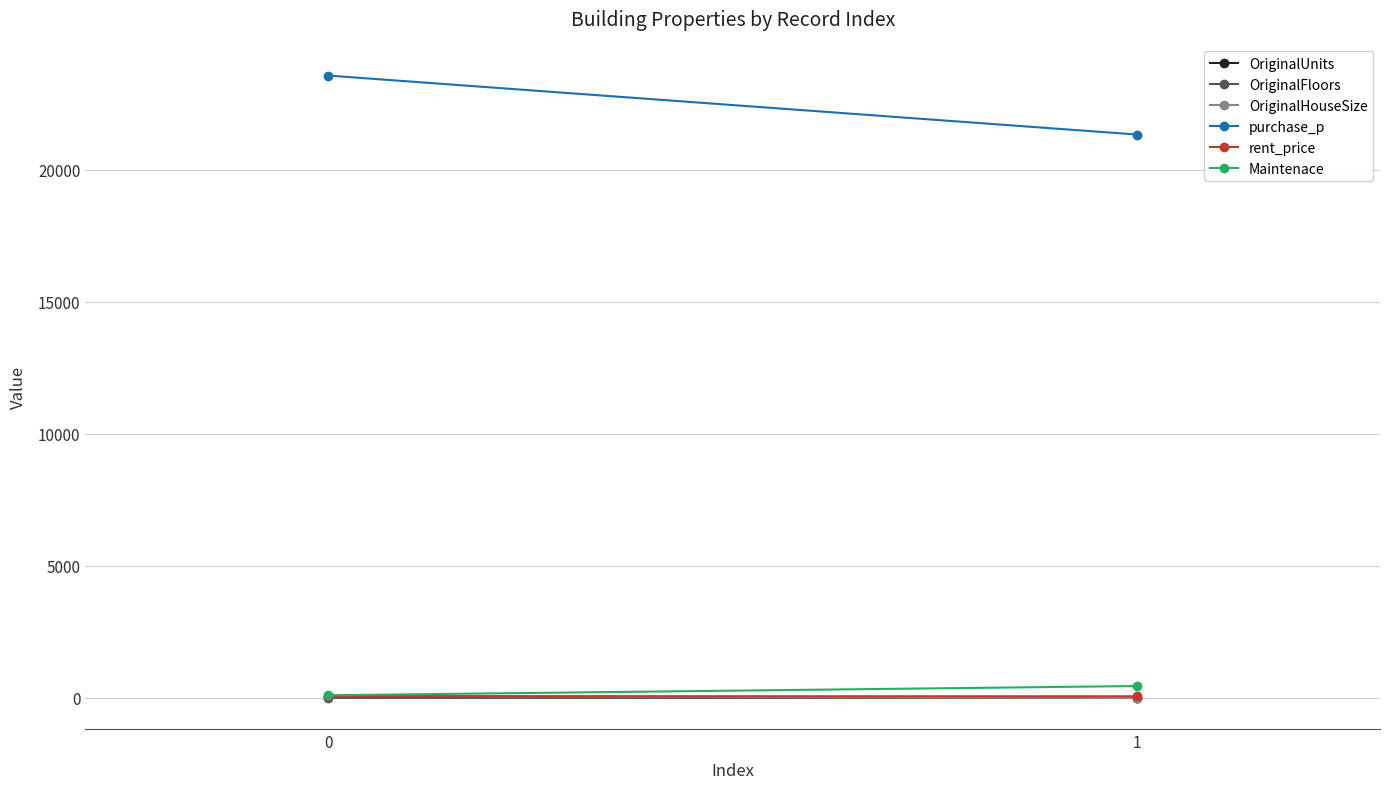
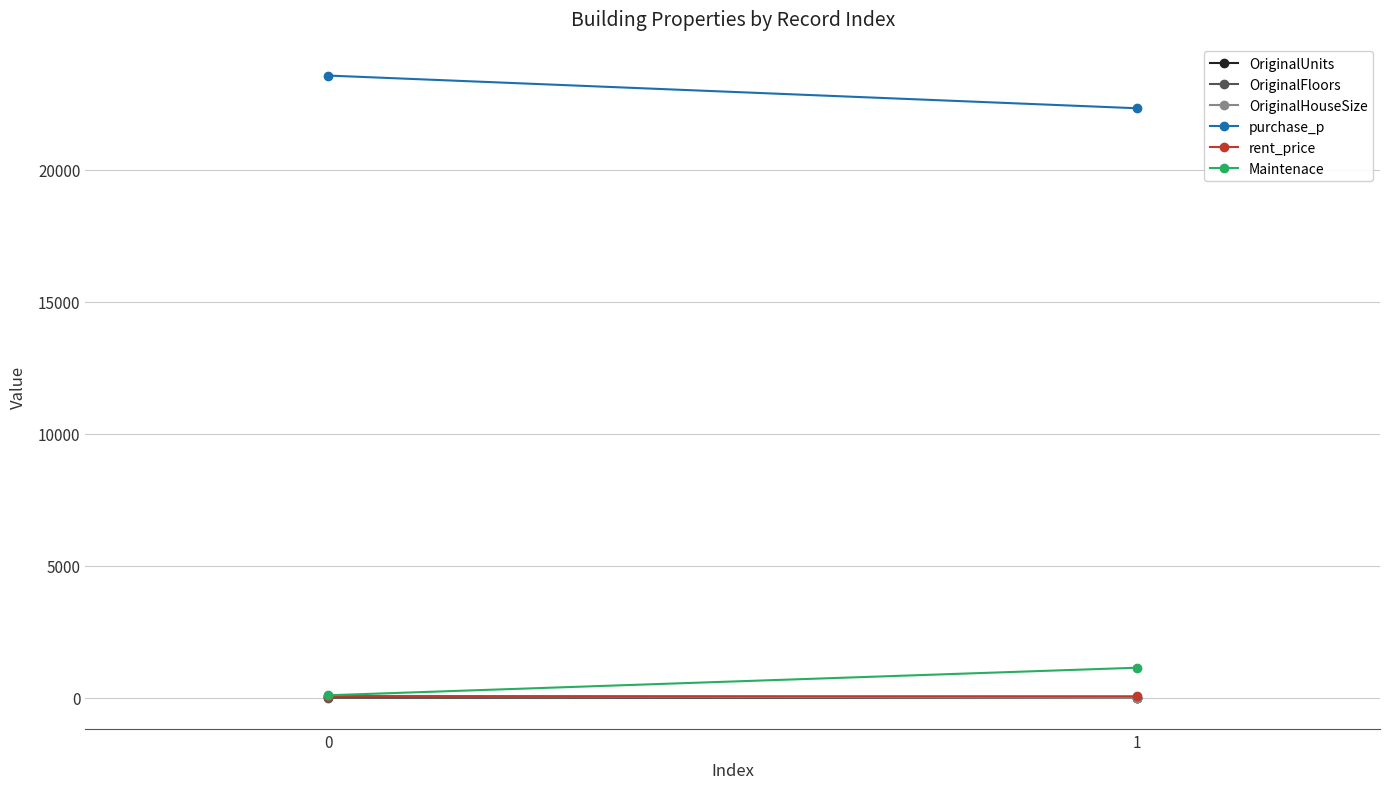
purchase_p, 1: 21300 -> 22300
Maintenace, 1: 500 -> 1100
